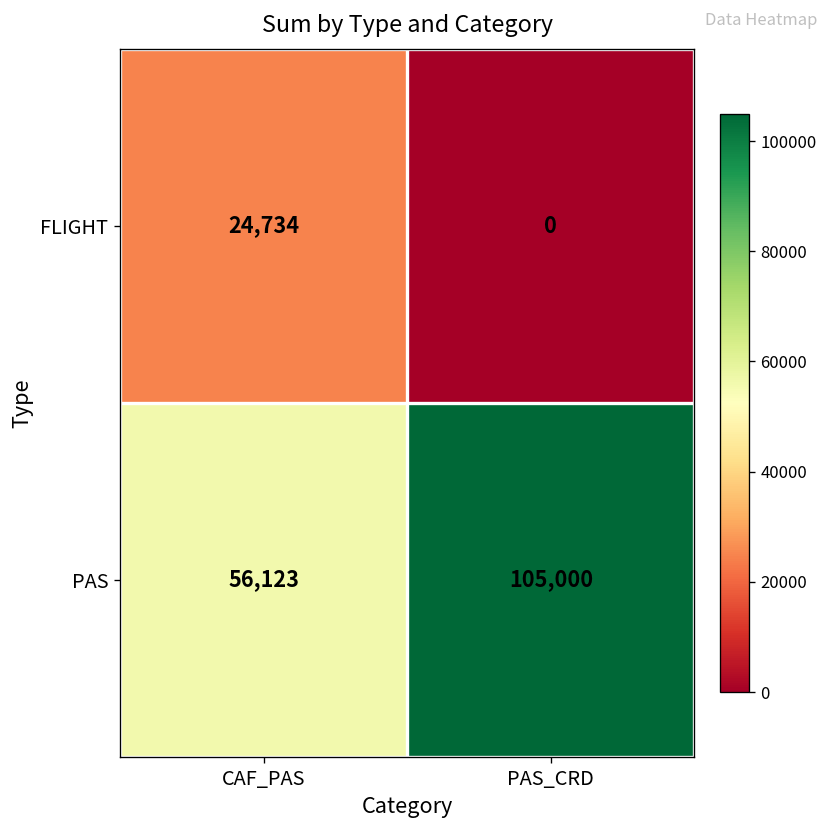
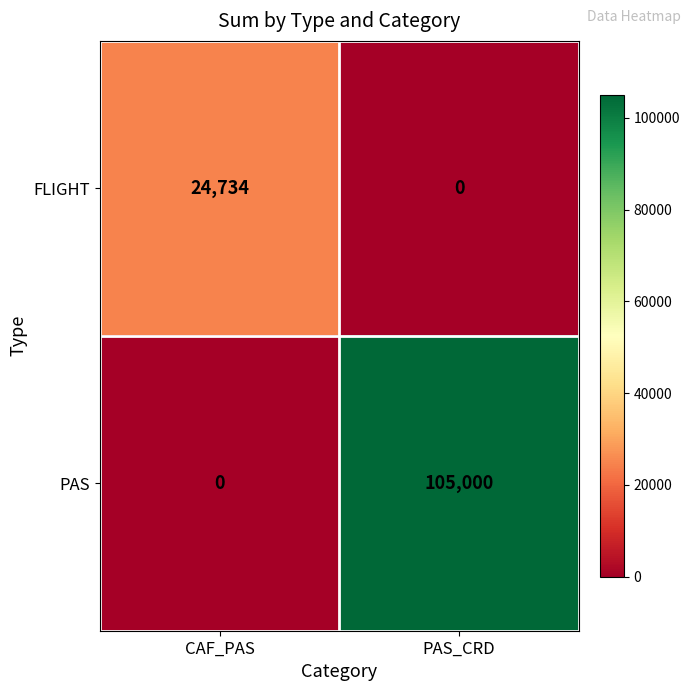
PAS, CAF_PAS: 56,123 -> 0
